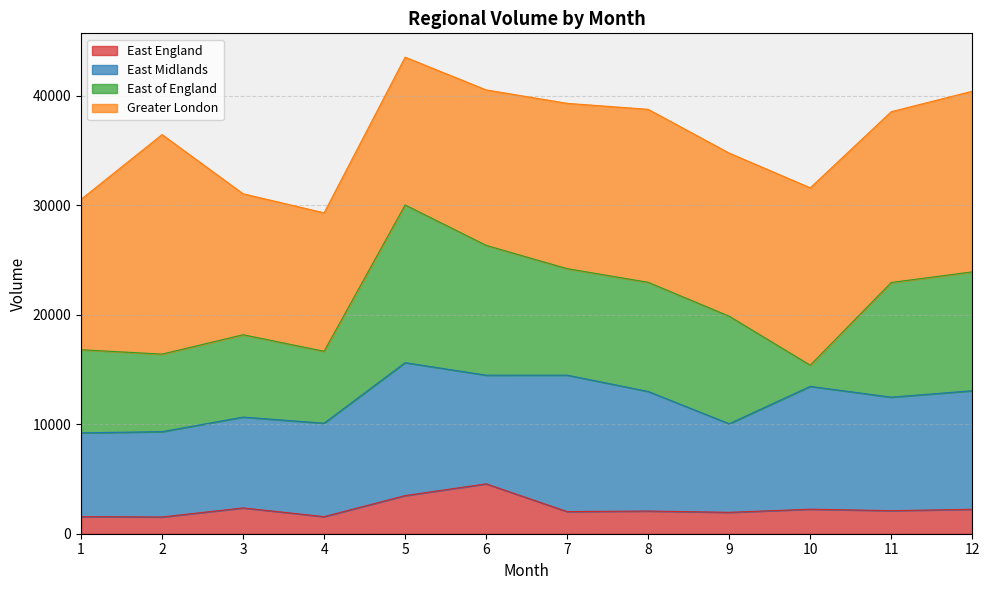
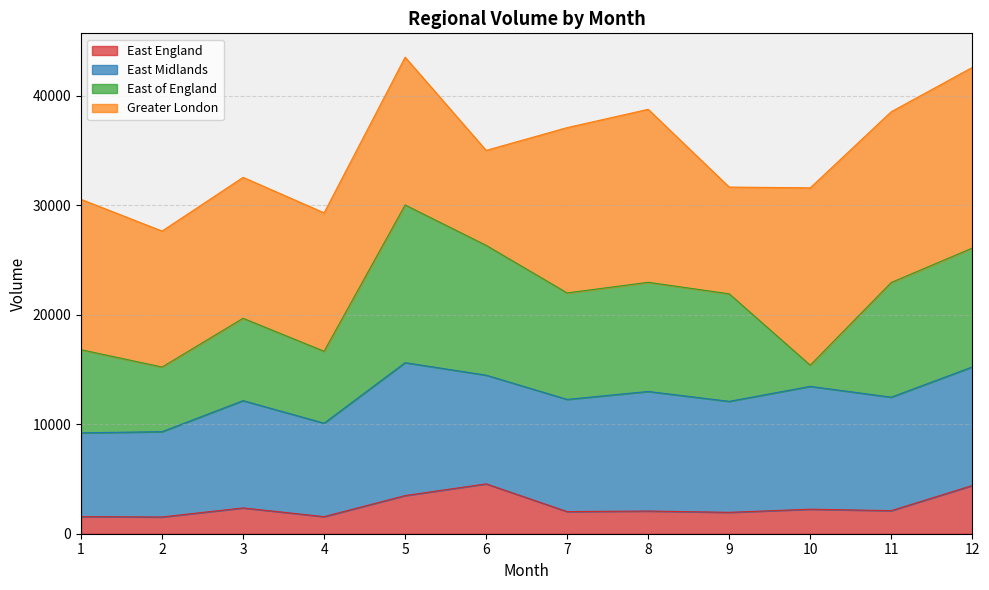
East of England, 2: 7100 -> 5900
Greater London, 2: 20100 -> 12400
East Midlands, 3: 8300 -> 9800
Greater London, 6: 14200 -> 8700
East Midlands, 7: 12500 -> 10200
East Midlands, 9: 8100 -> 10100
Greater London, 9: 14900 -> 9800
East England, 12: 2200 -> 4400
